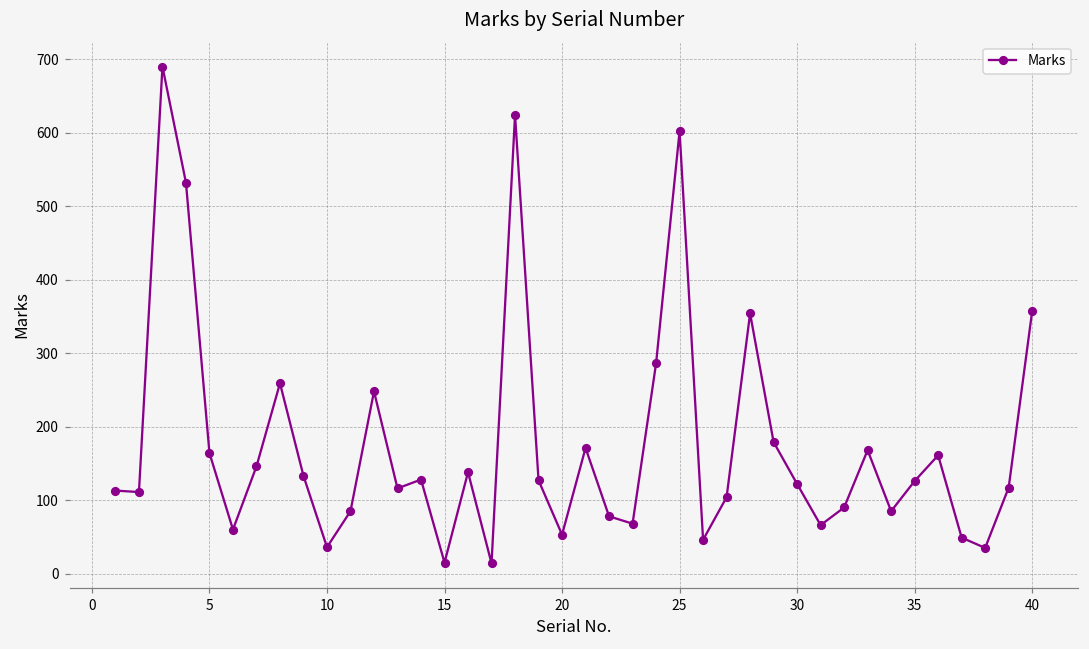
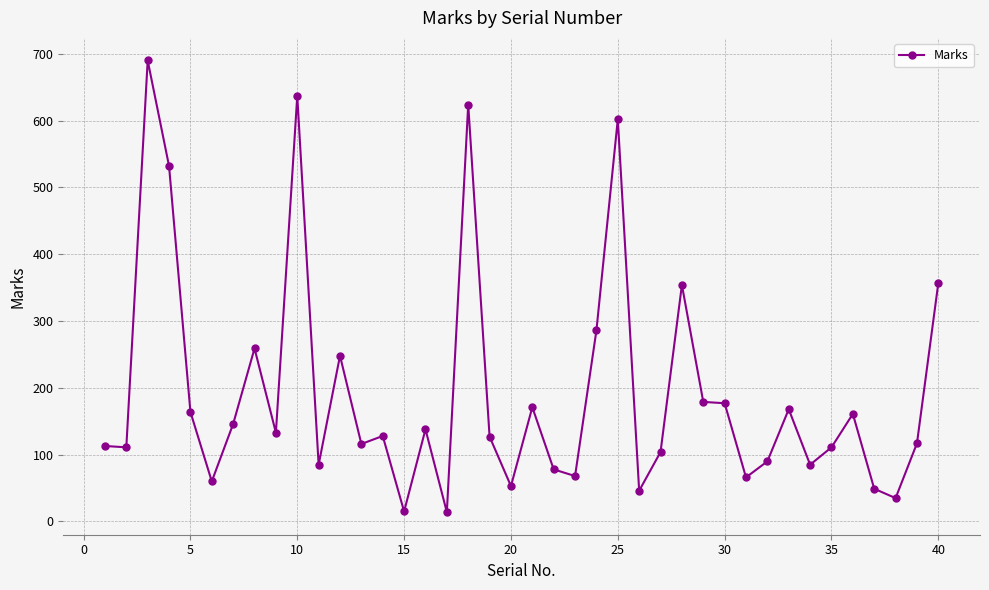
10: 40 -> 640
30: 120 -> 180
35: 130 -> 110
